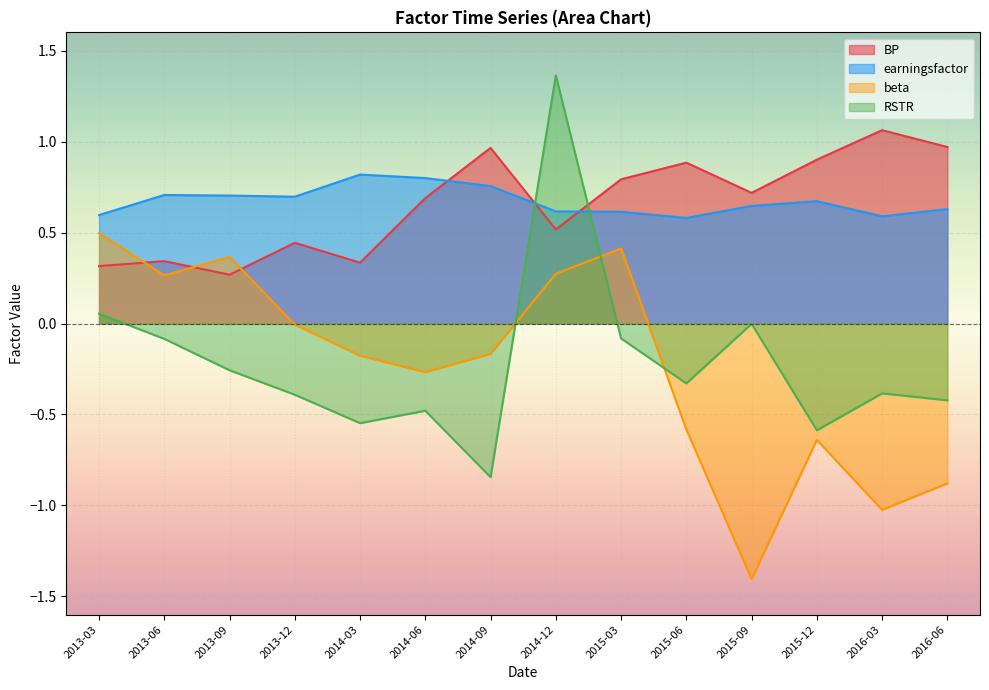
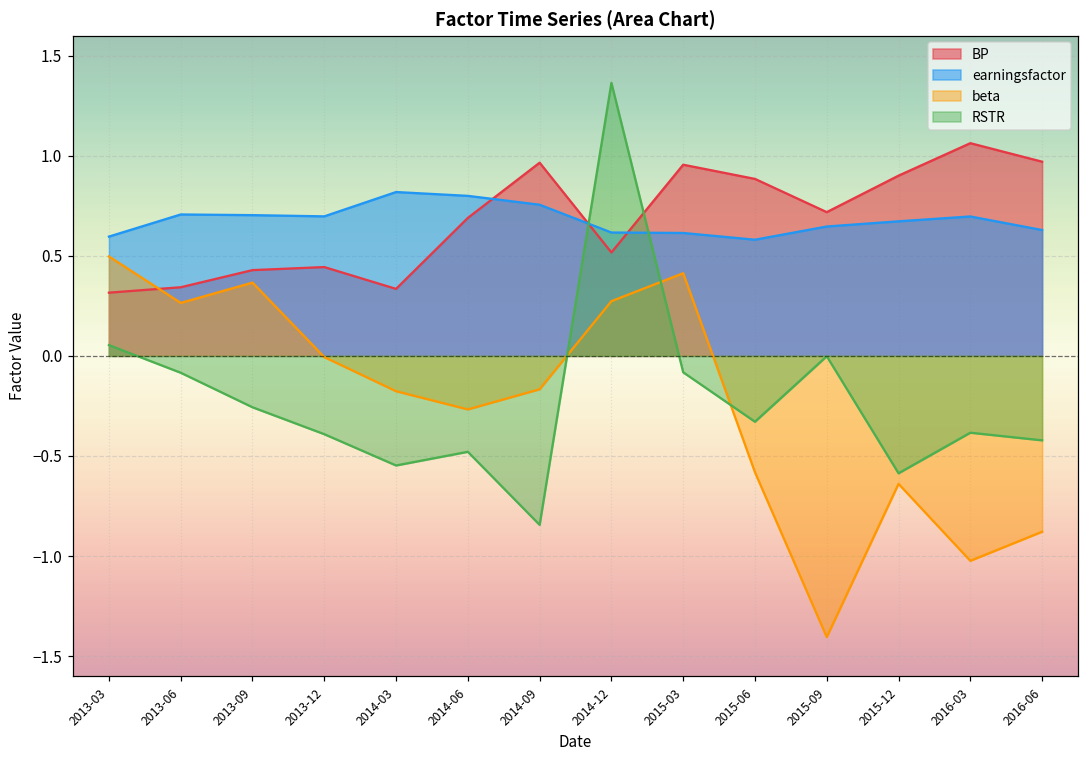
BP, 2013-09: 0.27 -> 0.43
BP, 2015-03: 0.79 -> 0.95
earningsfactor, 2016-03: 0.59 -> 0.70
